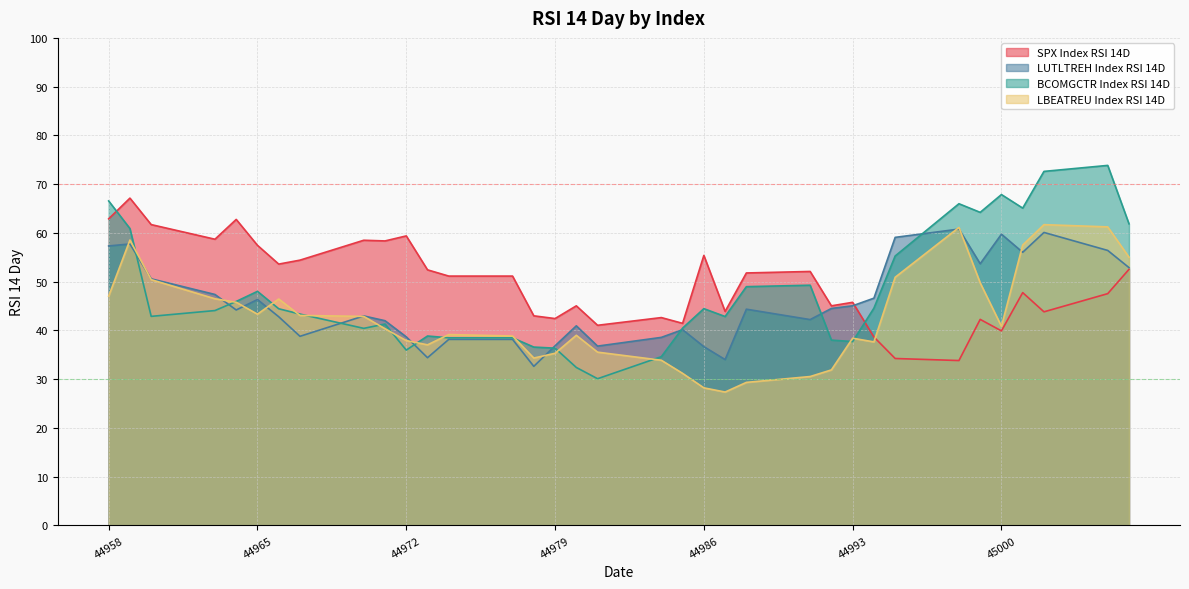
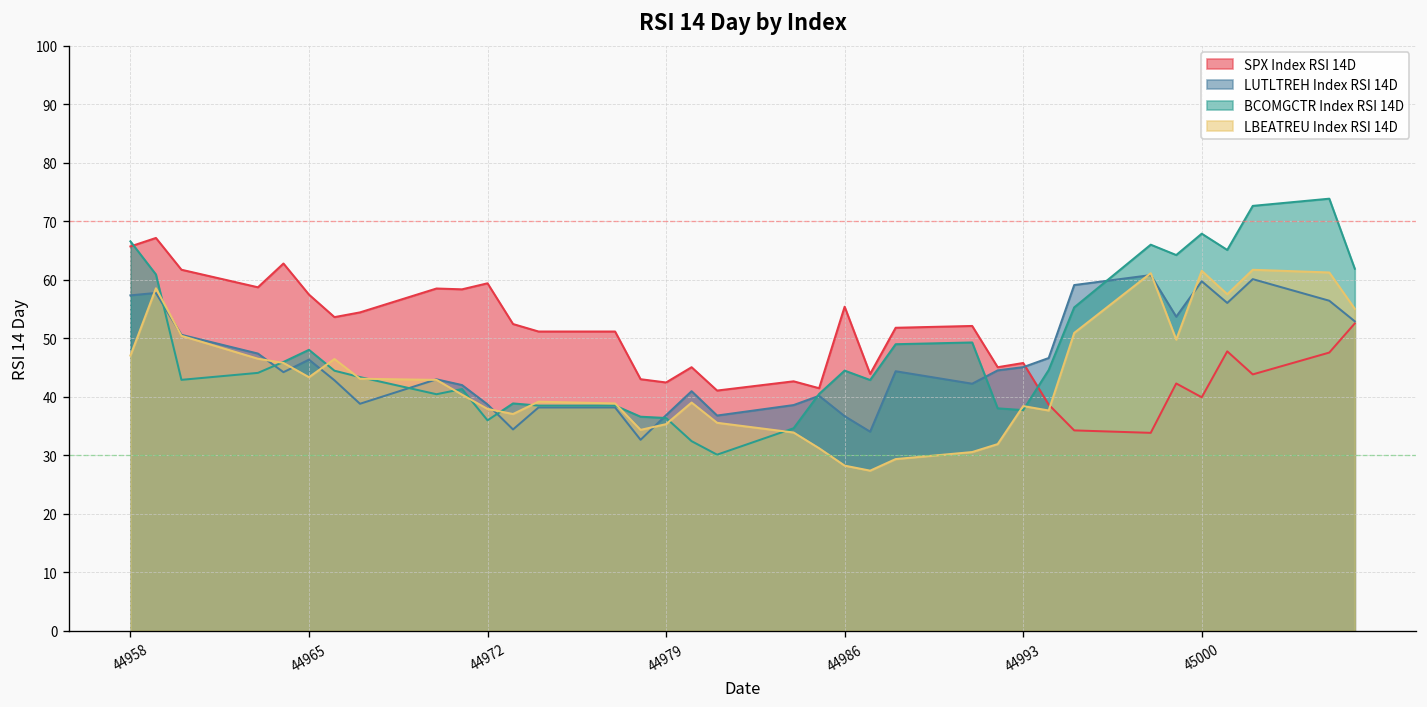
SPX Index RSI 14D, 44958: 63 -> 66
LBEATREU Index RSI 14D, 45000: 41 -> 62
